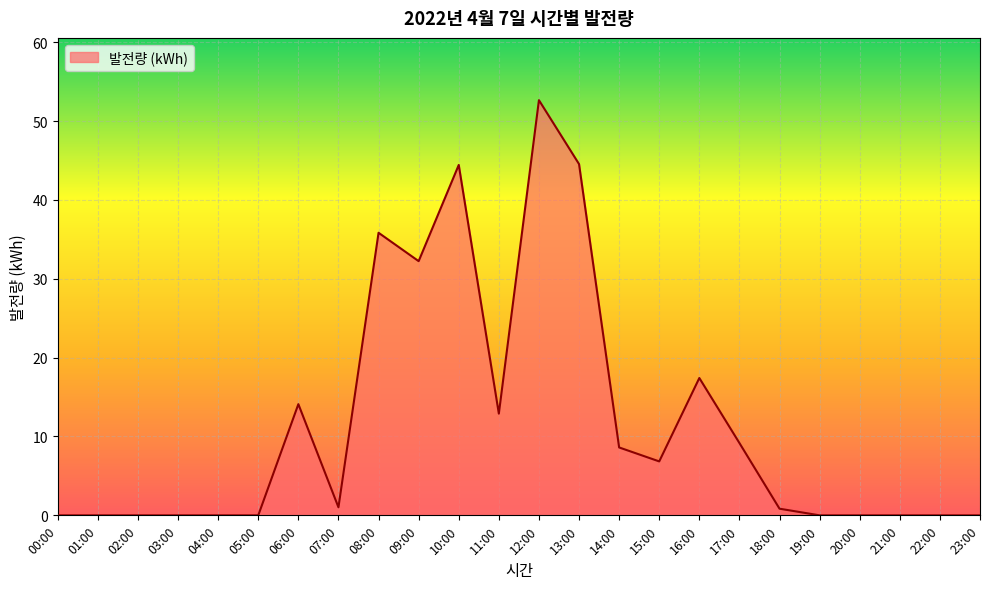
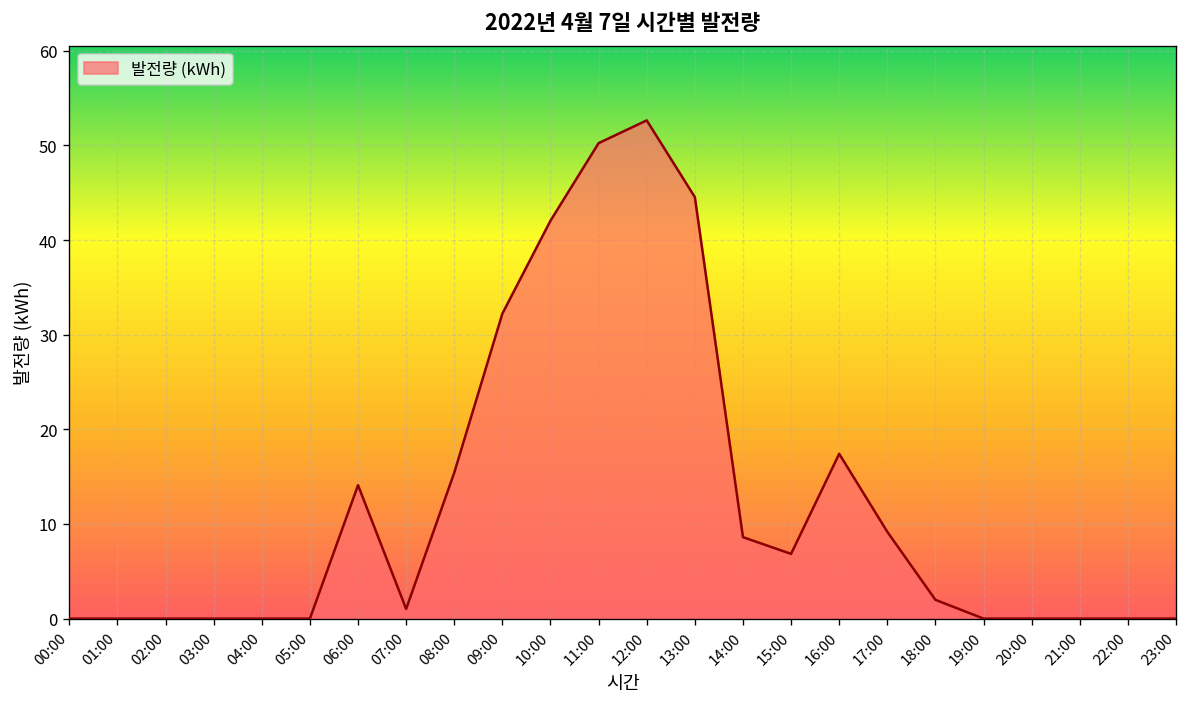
08:00: 36 -> 15
10:00: 44 -> 42
11:00: 13 -> 50
18:00: 1 -> 2
